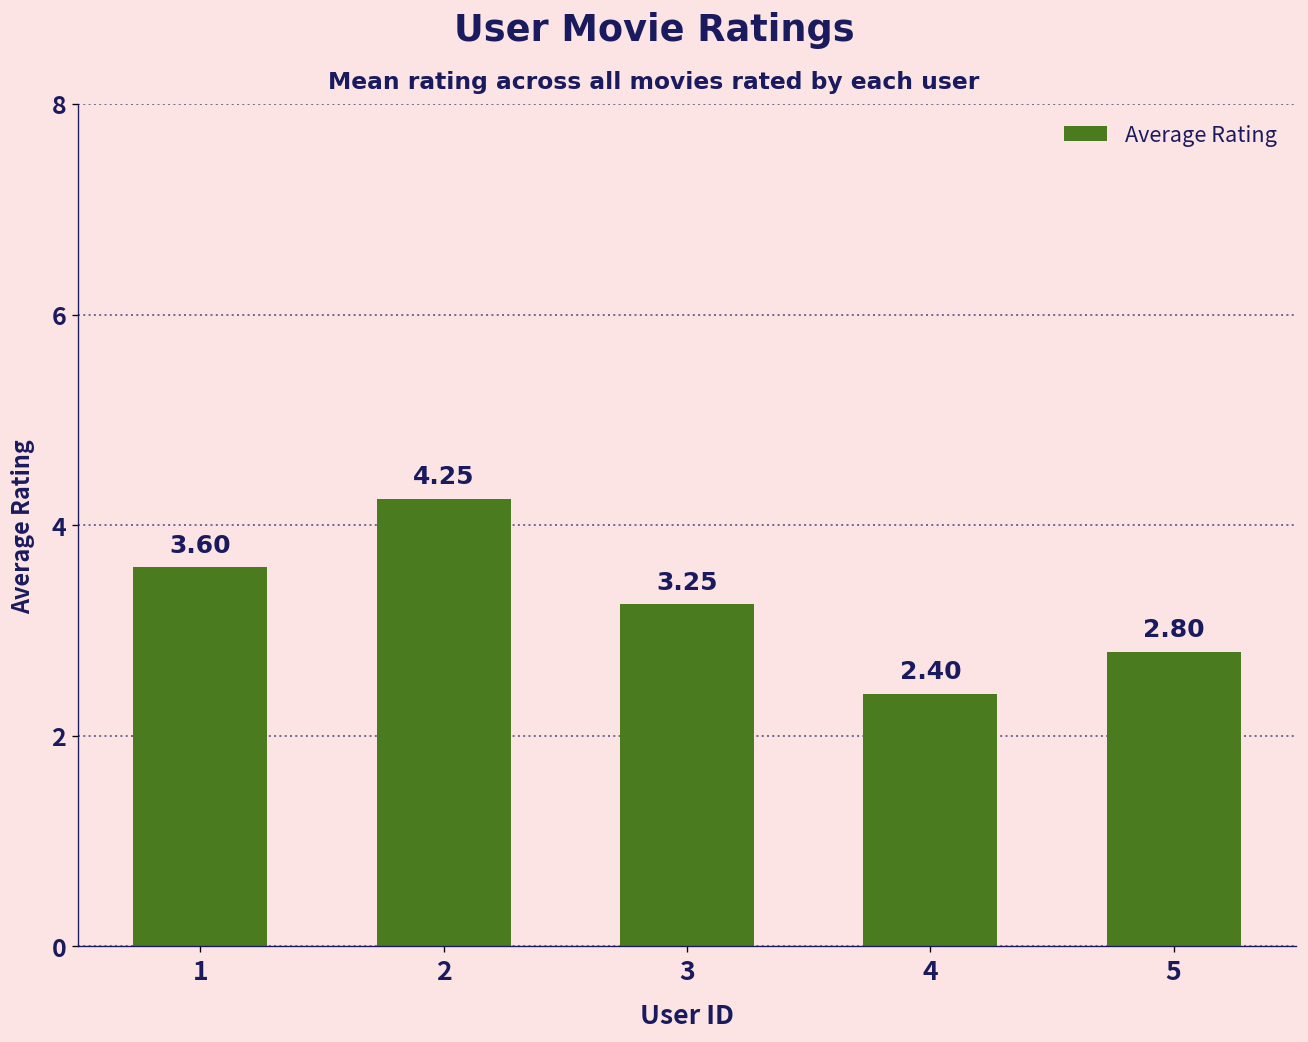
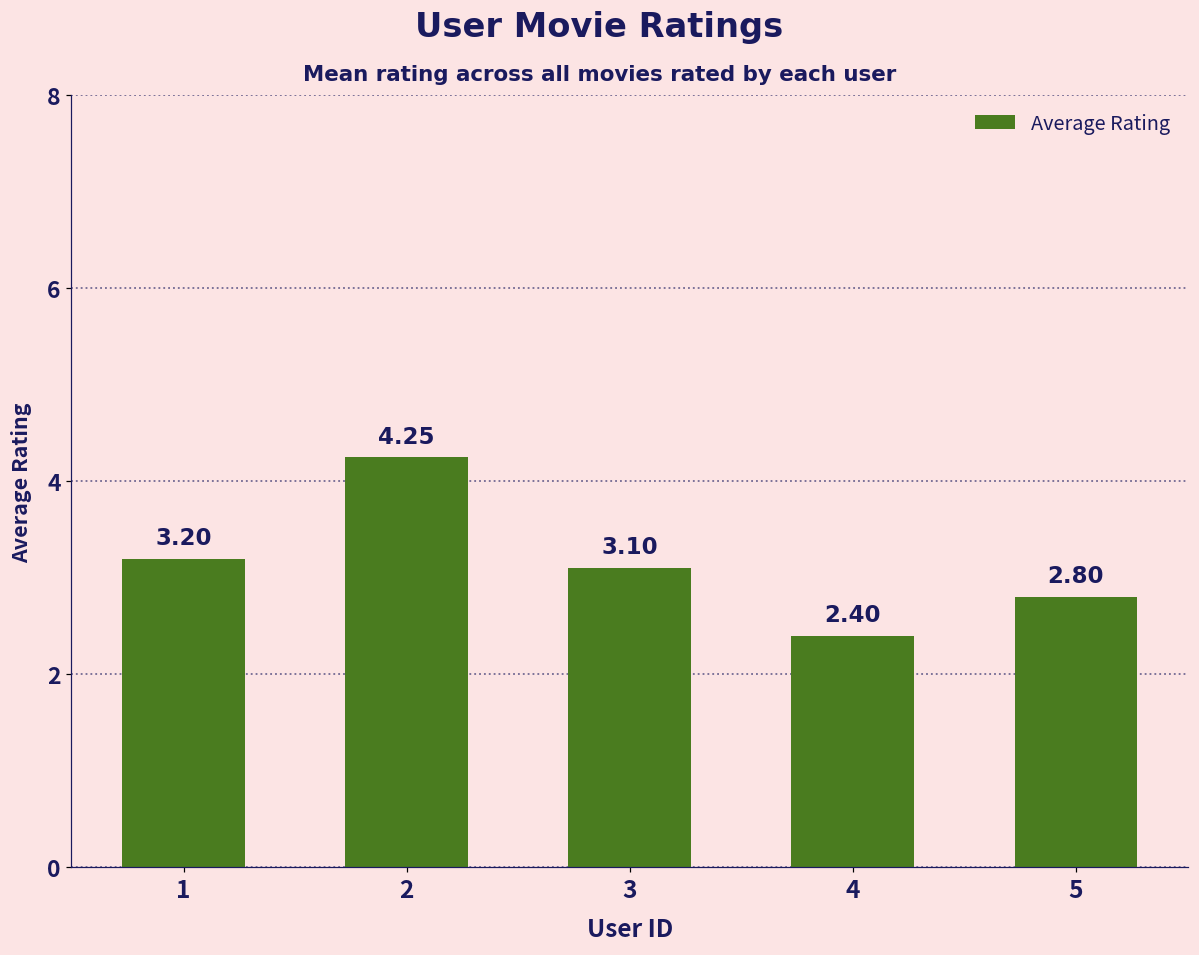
1: 3.60 -> 3.20
3: 3.25 -> 3.10
